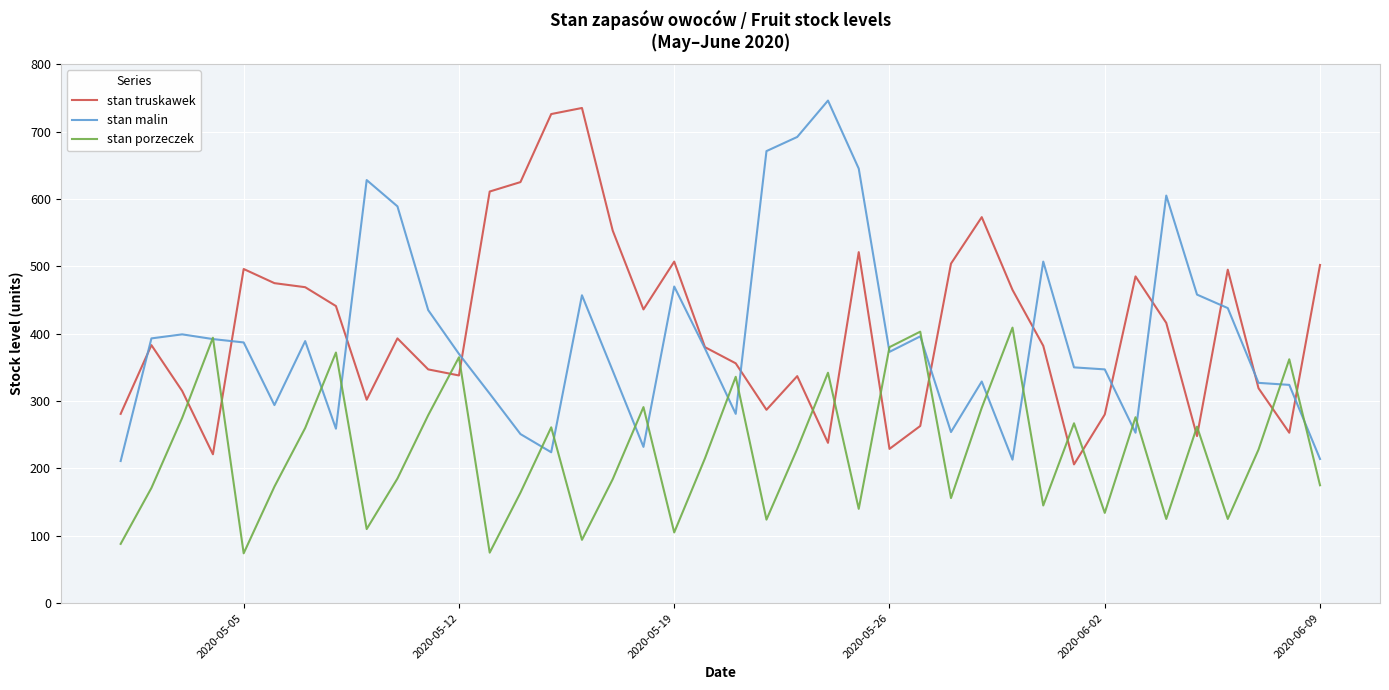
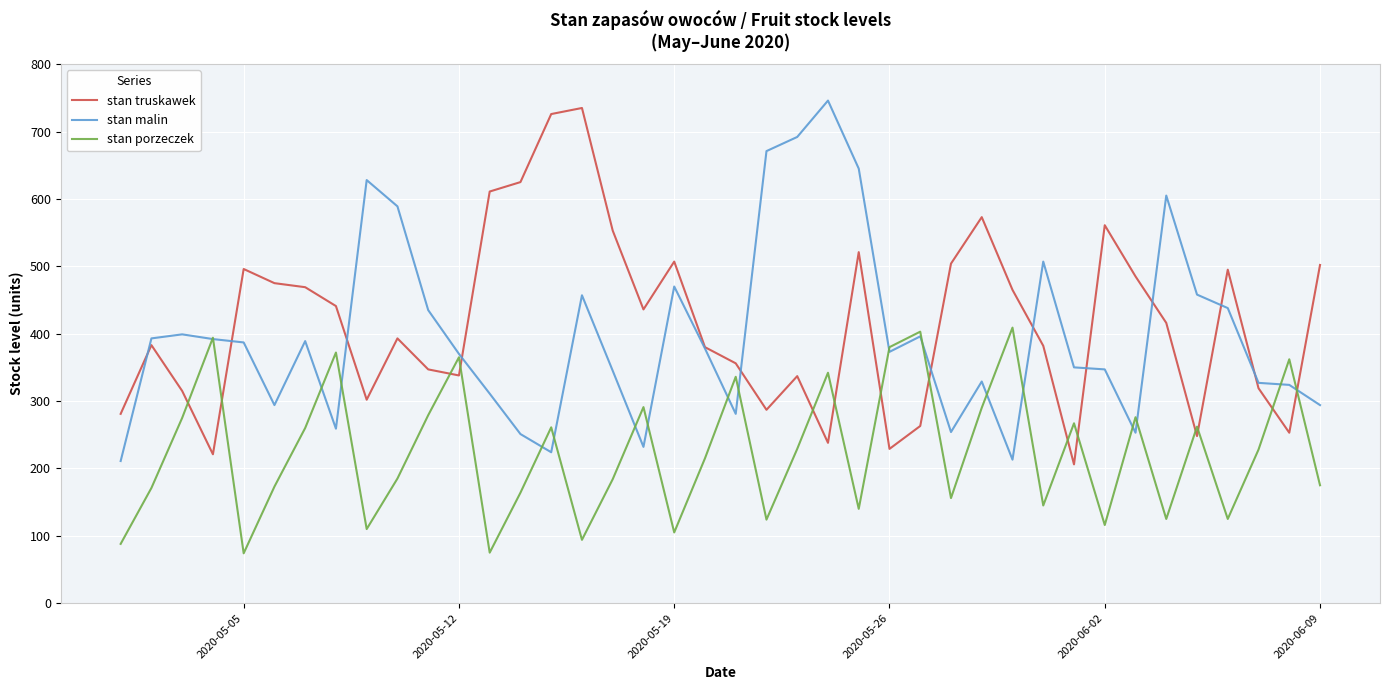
stan truskawek, 2020-06-02: 280 -> 560
stan porzeczek, 2020-06-02: 130 -> 120
stan malin, 2020-06-09: 210 -> 290
